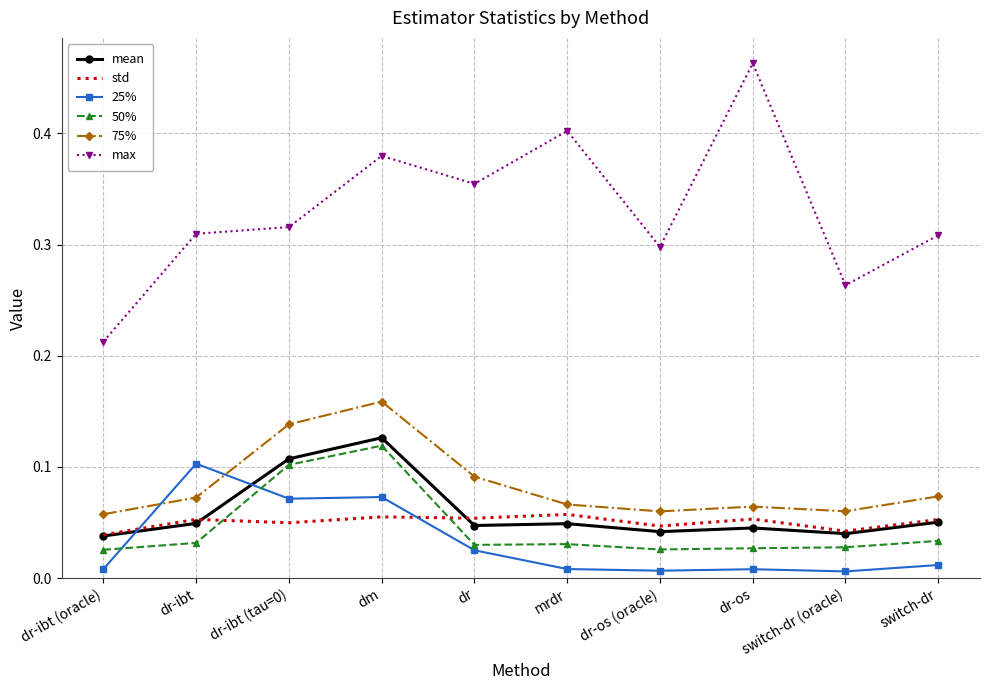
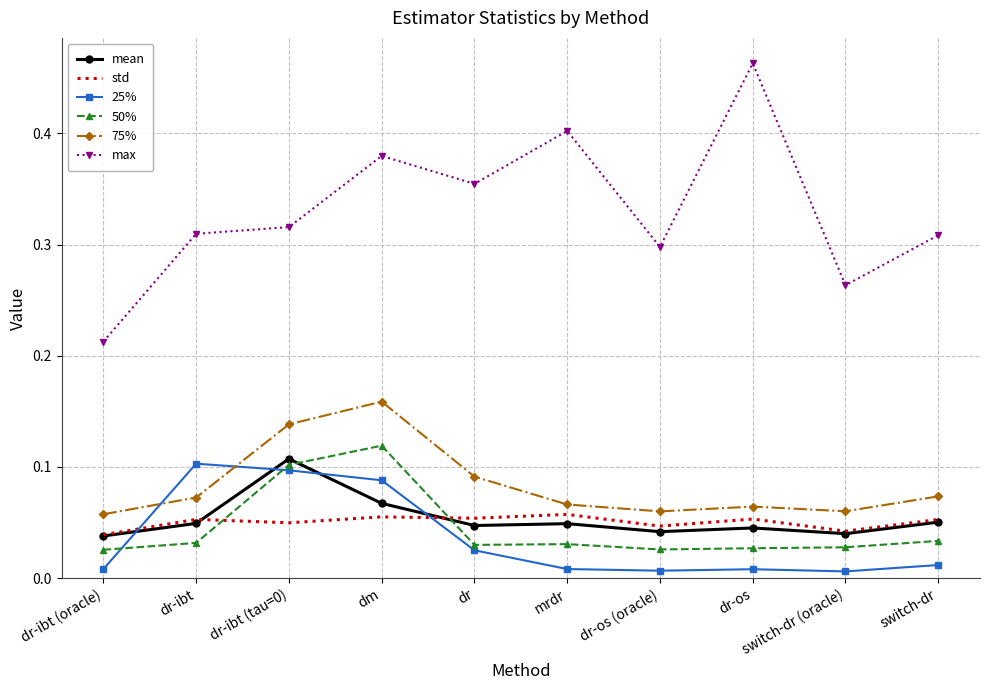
25%, dr-ibt (tau=0): 0.072 -> 0.097
mean, dm: 0.126 -> 0.067
25%, dm: 0.073 -> 0.088
